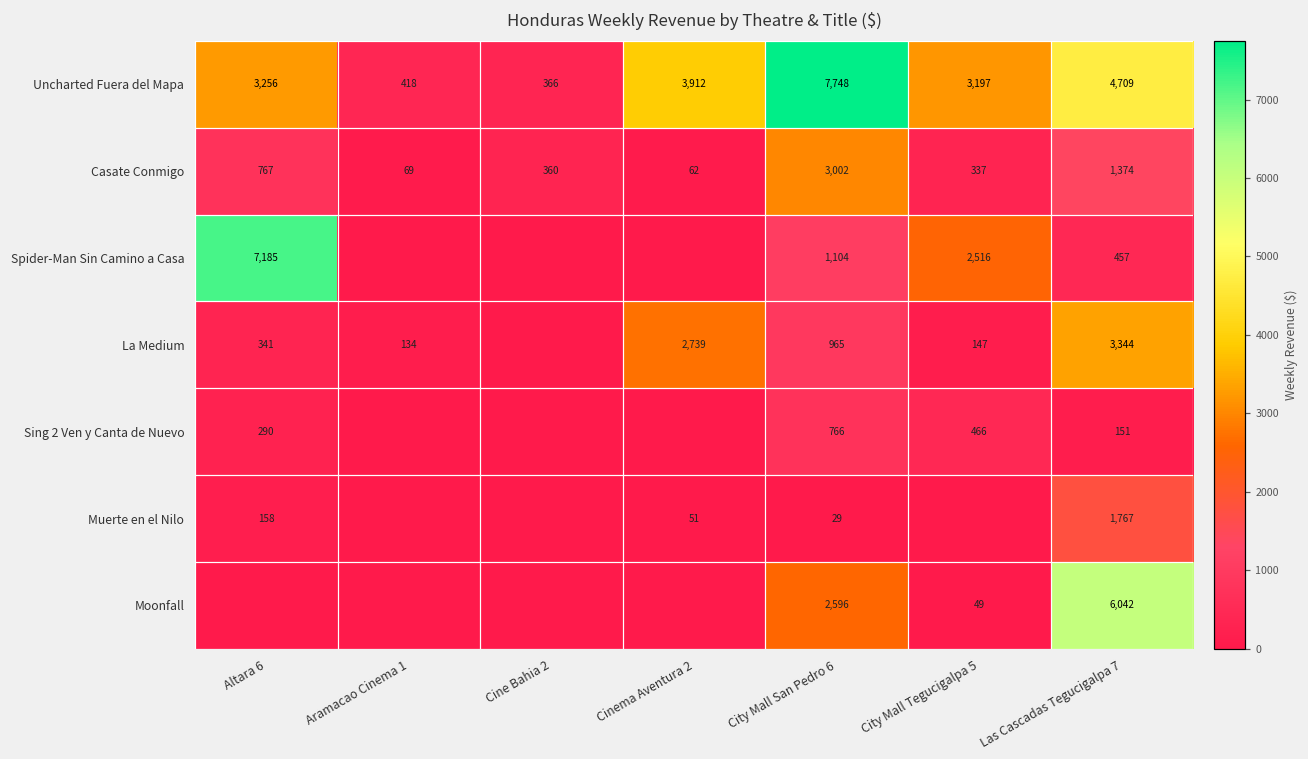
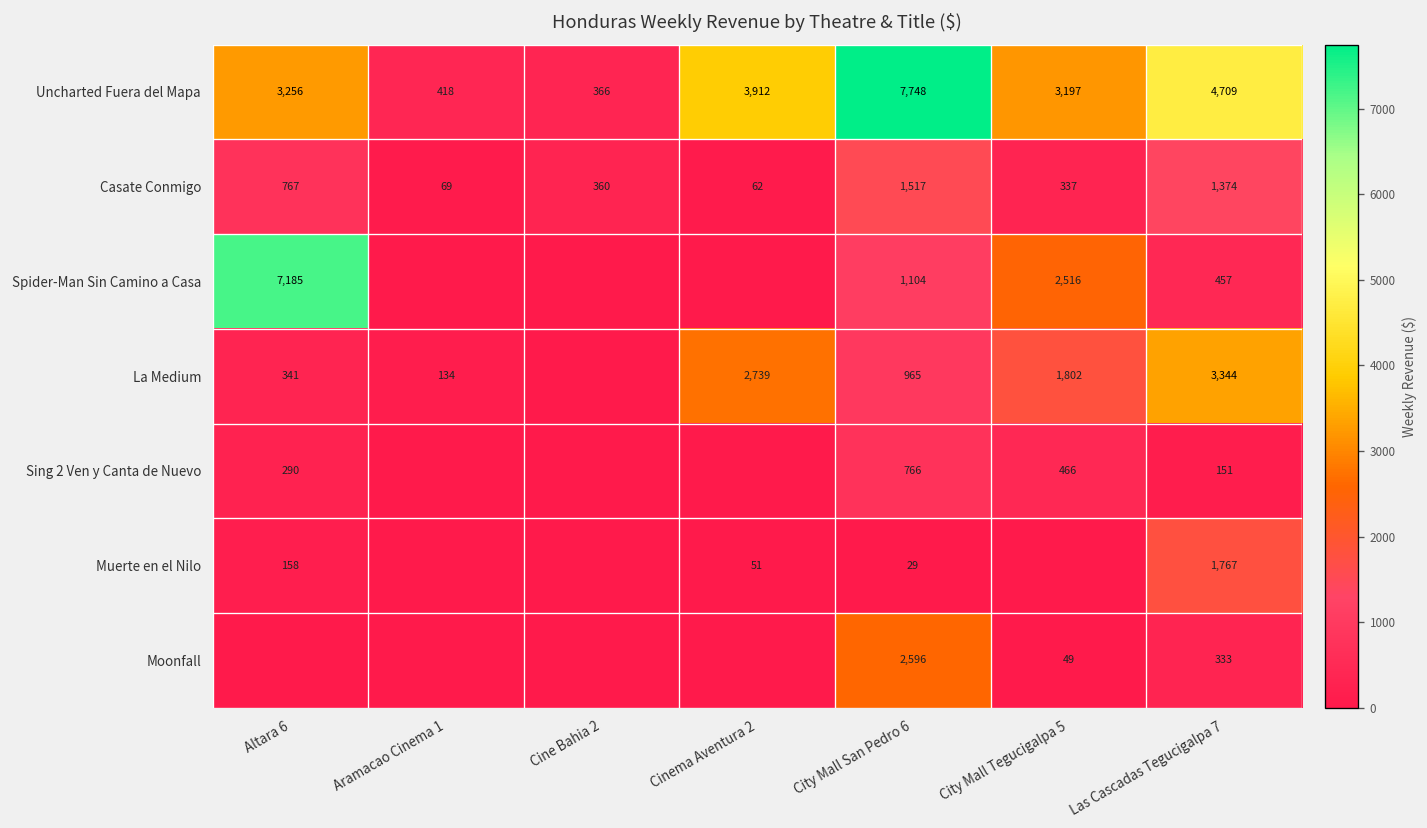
Casate Conmigo, City Mall San Pedro 6: 3,002 -> 1,517
La Medium, City Mall Tegucigalpa 5: 147 -> 1,802
Moonfall, Las Cascadas Tegucigalpa 7: 6,042 -> 333
